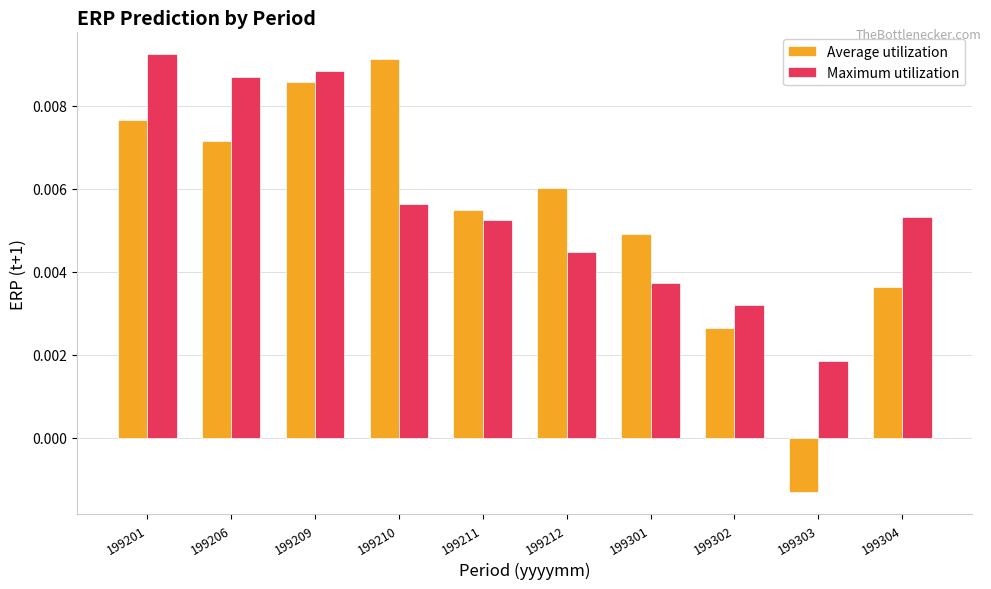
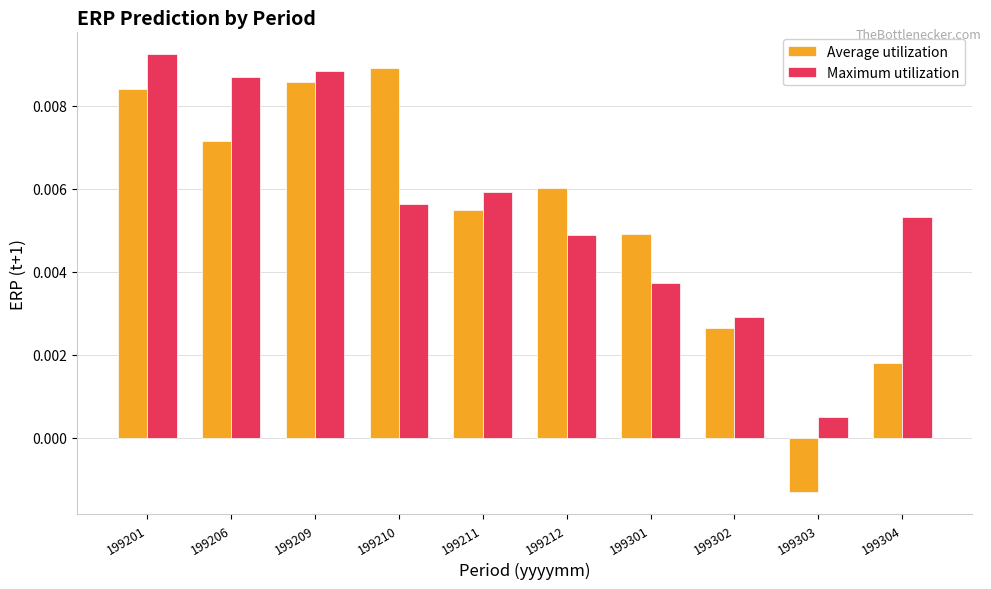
Average utilization, 199201: 0.0076 -> 0.0084
Average utilization, 199210: 0.0091 -> 0.0089
Maximum utilization, 199211: 0.0052 -> 0.0059
Maximum utilization, 199212: 0.0045 -> 0.0049
Maximum utilization, 199302: 0.0032 -> 0.0029
Maximum utilization, 199303: 0.0018 -> 0.0005
Average utilization, 199304: 0.0036 -> 0.0018
